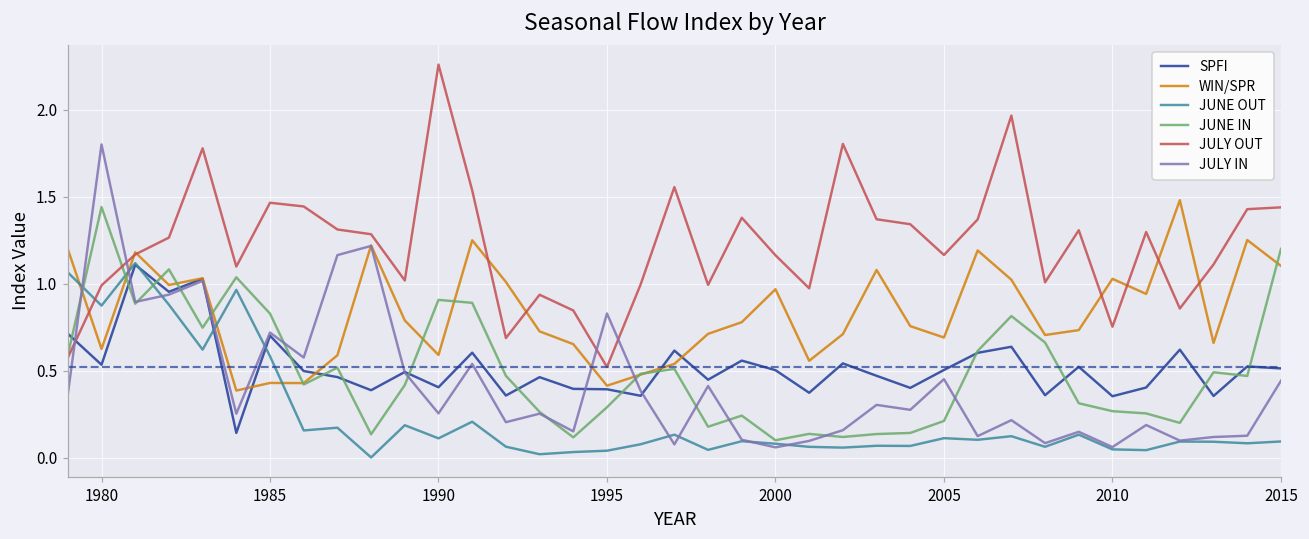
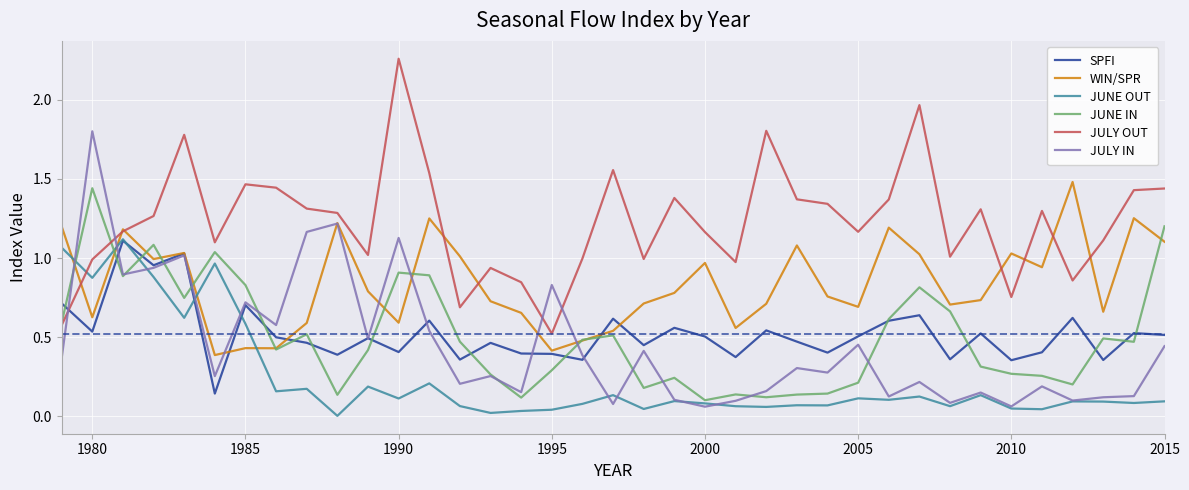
JULY IN, 1990: 0.25 -> 1.13
